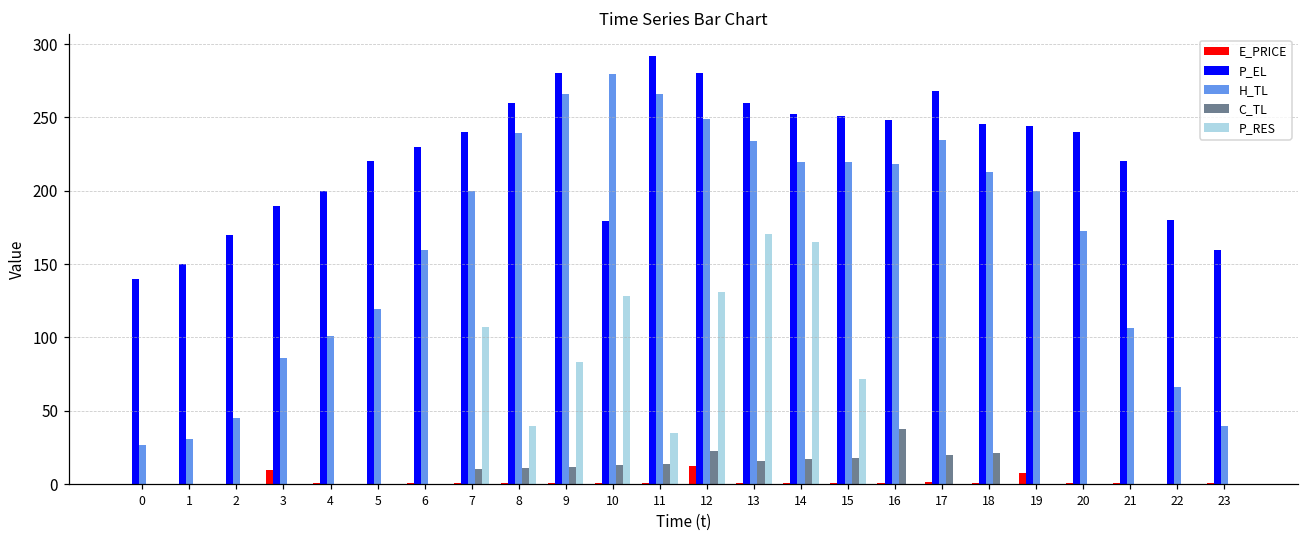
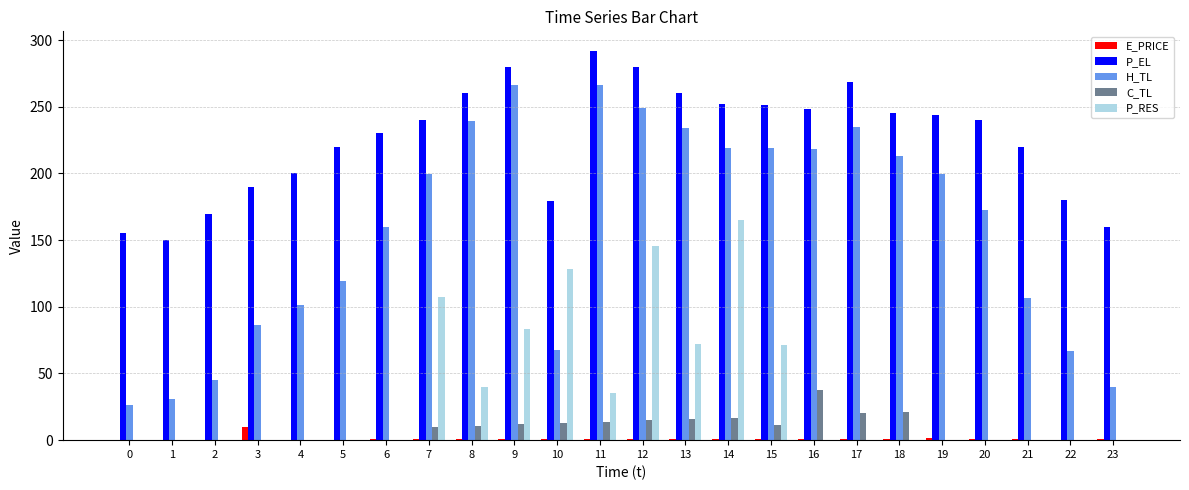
P_EL, 0: 140 -> 155
H_TL, 10: 279 -> 68
E_PRICE, 12: 13 -> 1
C_TL, 12: 23 -> 15
P_RES, 12: 131 -> 146
P_RES, 13: 170 -> 72
C_TL, 15: 18 -> 11
E_PRICE, 19: 8 -> 1
